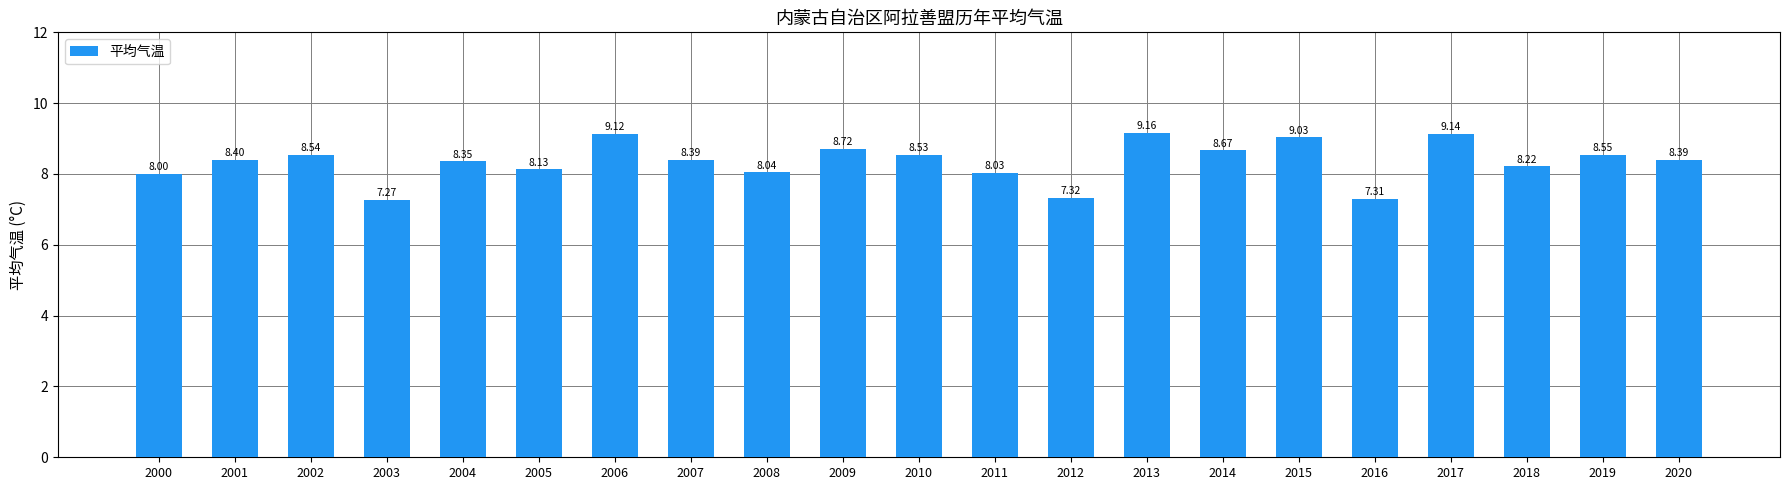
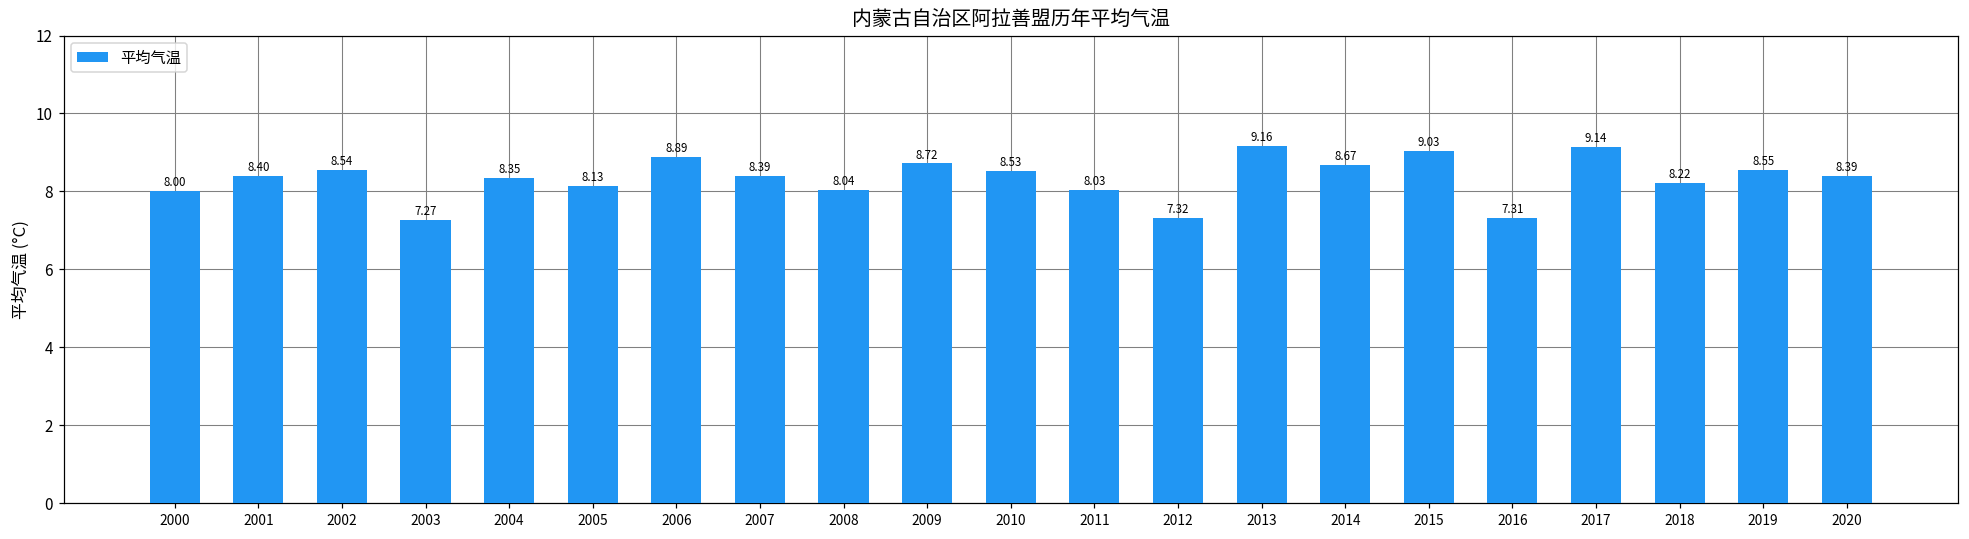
2006: 9.12 -> 8.89
